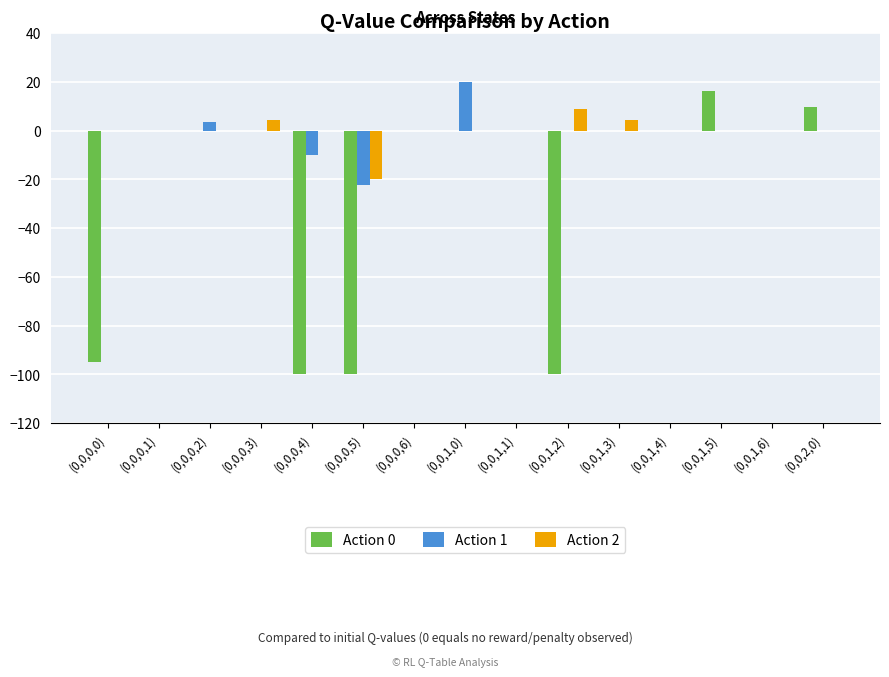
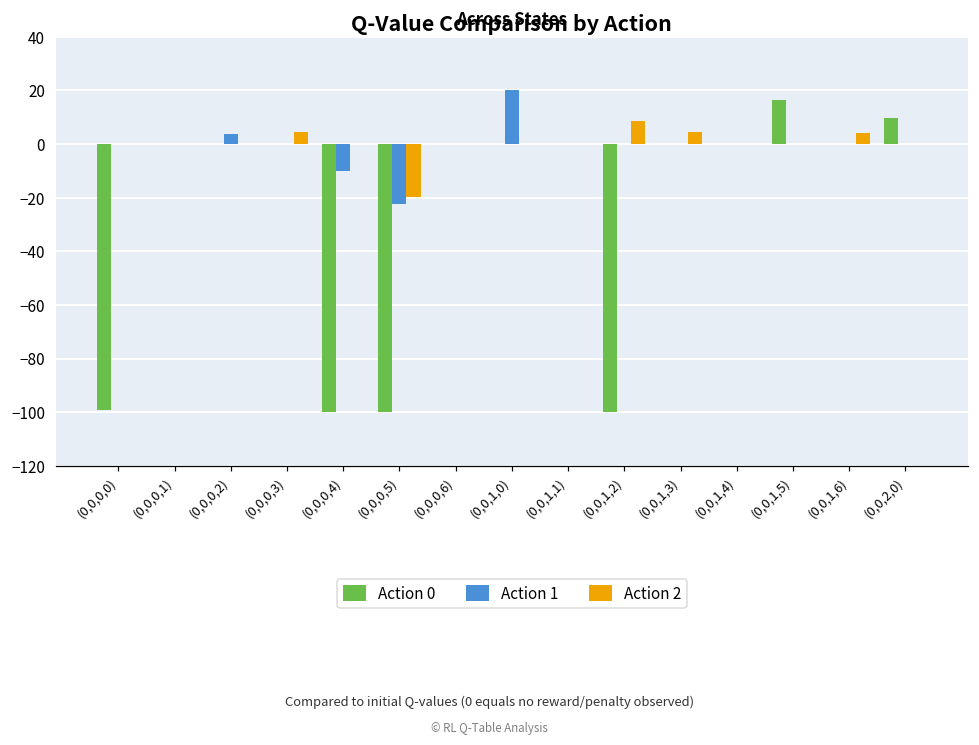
Action 0, (0,0,0,0): -95 -> -99
Action 2, (0,0,1,6): 0 -> 4
